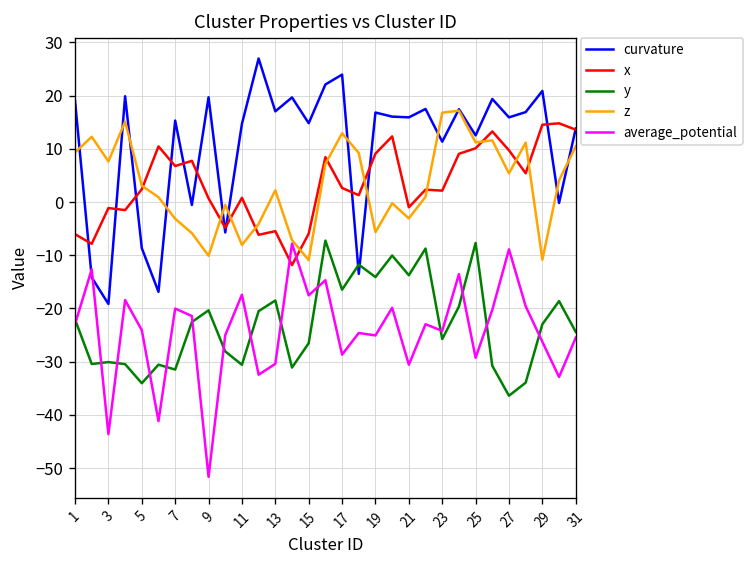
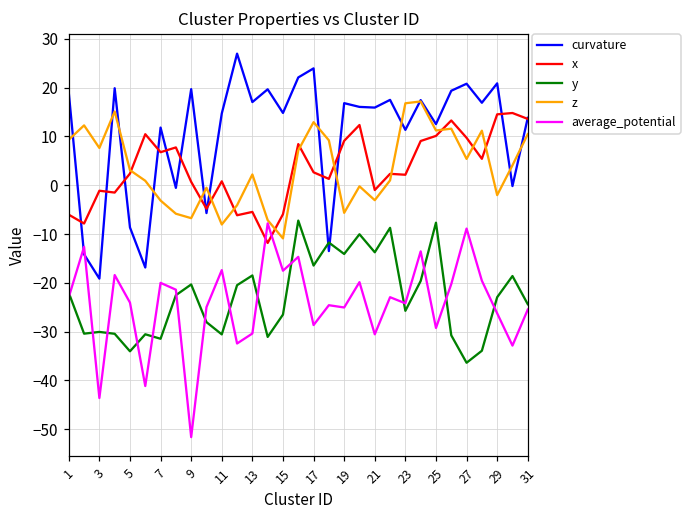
curvature, 7: 15 -> 12
z, 9: -10 -> -7
curvature, 27: 16 -> 21
z, 29: -11 -> -2
